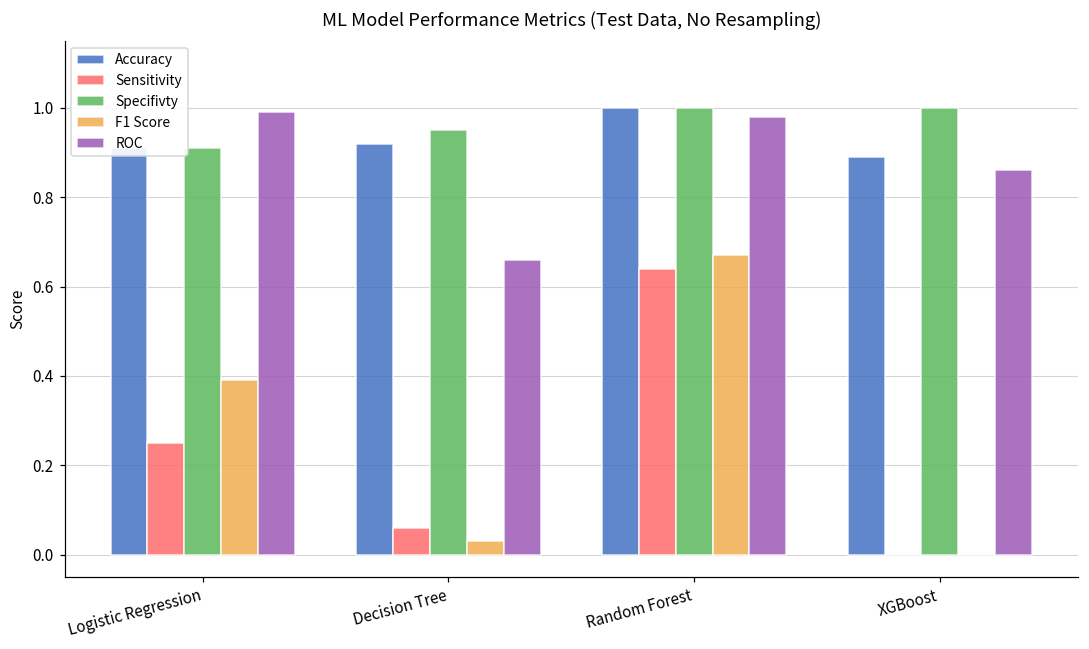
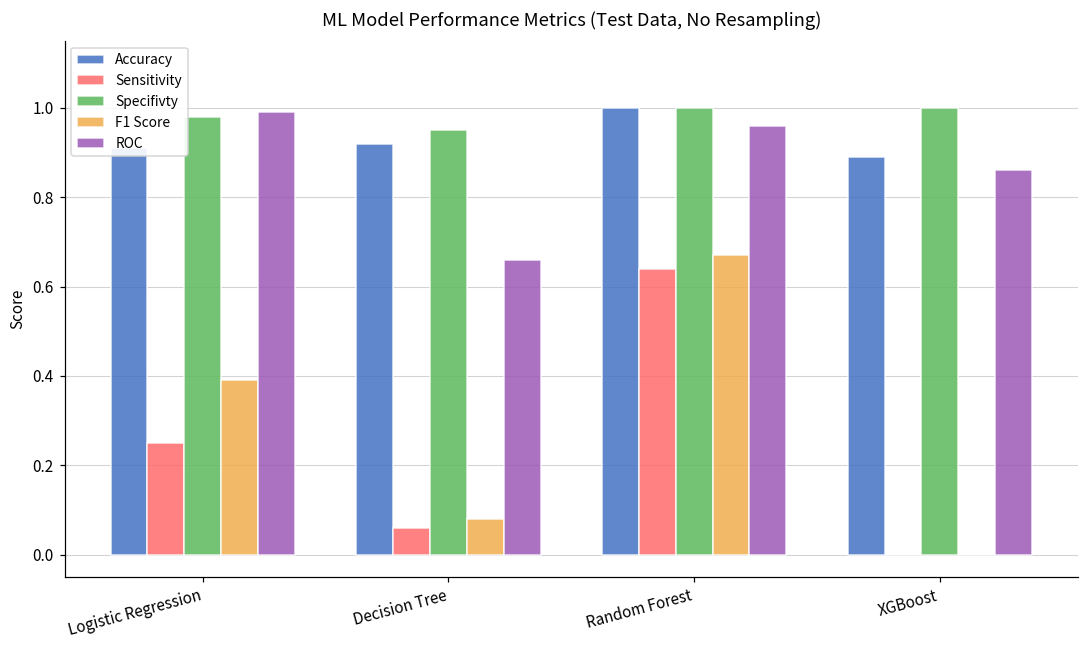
Specifivty, Logistic Regression: 0.91 -> 0.98
F1 Score, Decision Tree: 0.03 -> 0.08
ROC, Random Forest: 0.98 -> 0.96
